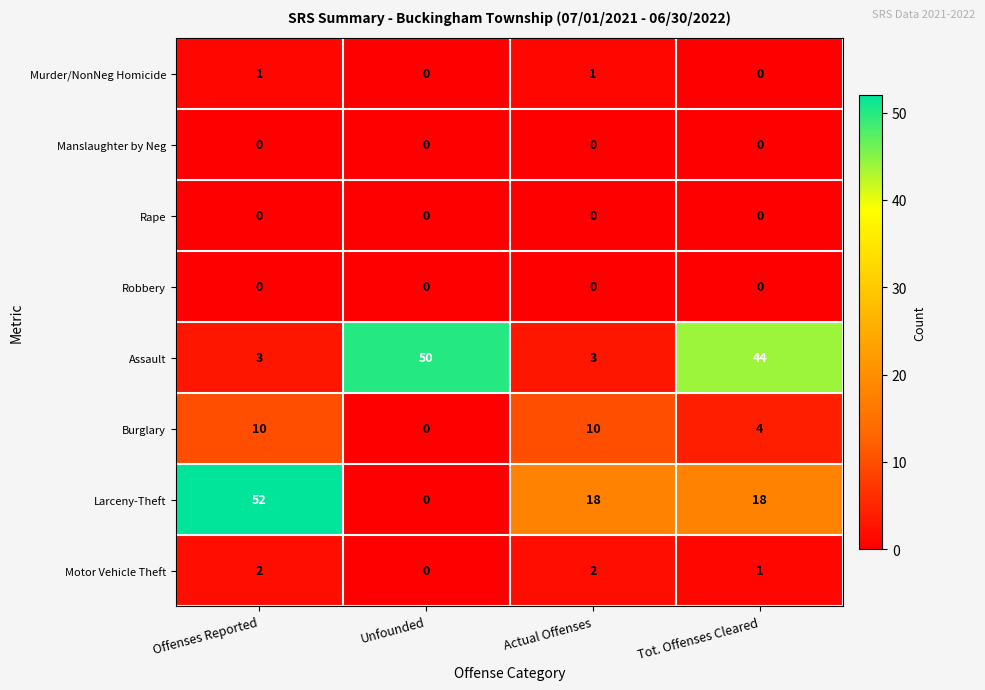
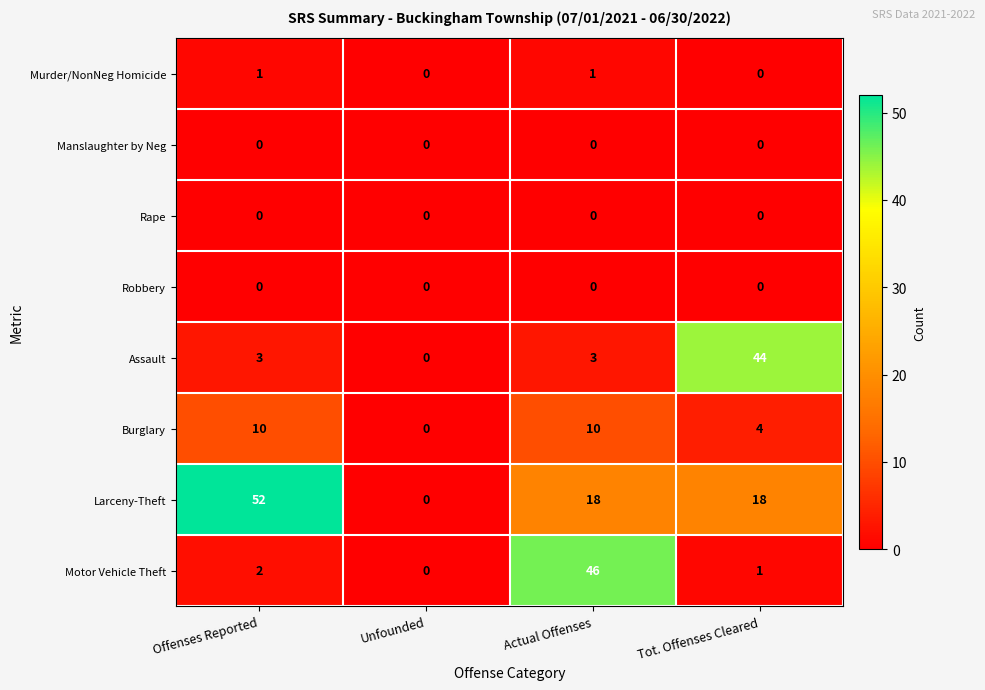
Assault, Unfounded: 50 -> 0
Motor Vehicle Theft, Actual Offenses: 2 -> 46
